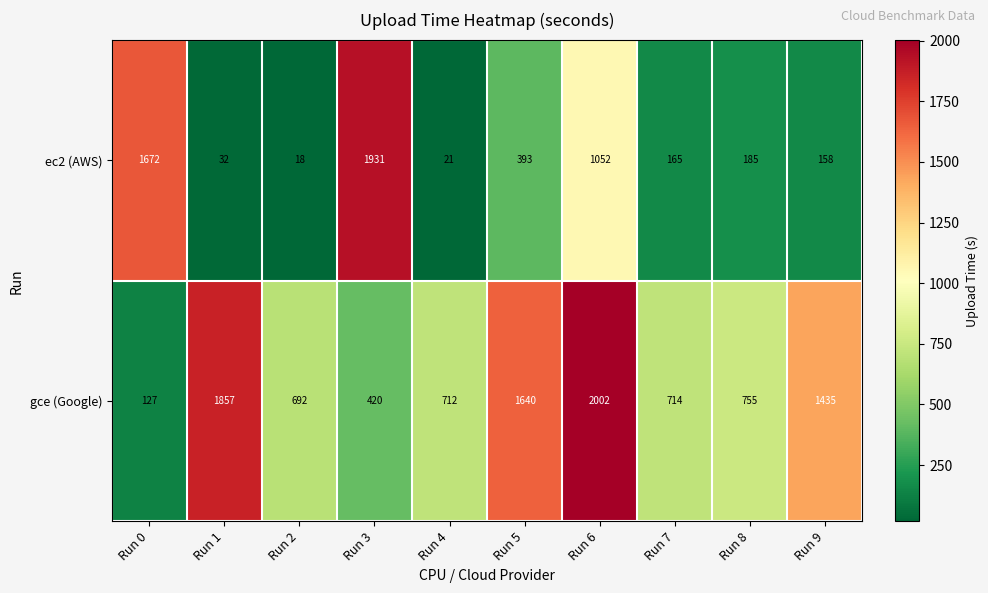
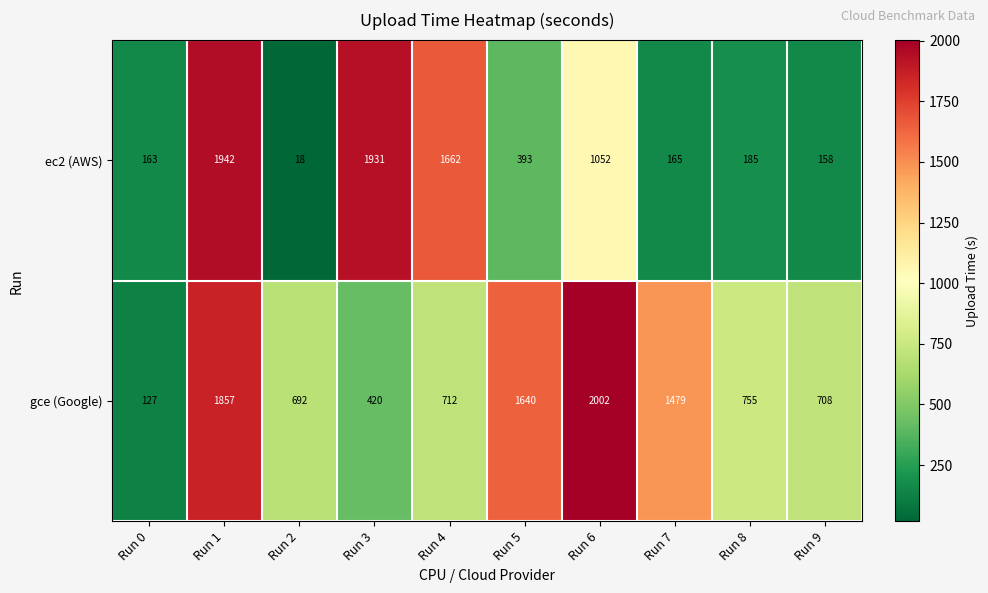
ec2 (AWS), Run 0: 1672 -> 163
ec2 (AWS), Run 1: 32 -> 1942
ec2 (AWS), Run 4: 21 -> 1662
gce (Google), Run 7: 714 -> 1479
gce (Google), Run 9: 1435 -> 708
